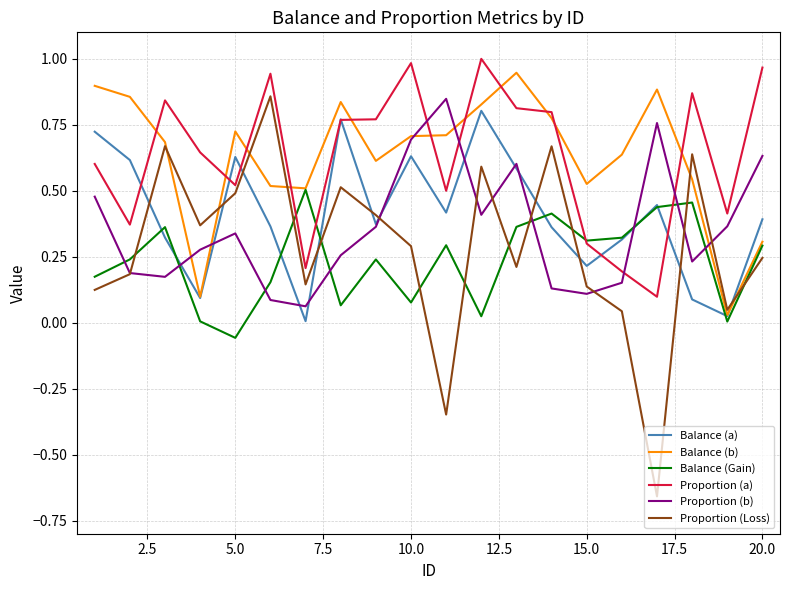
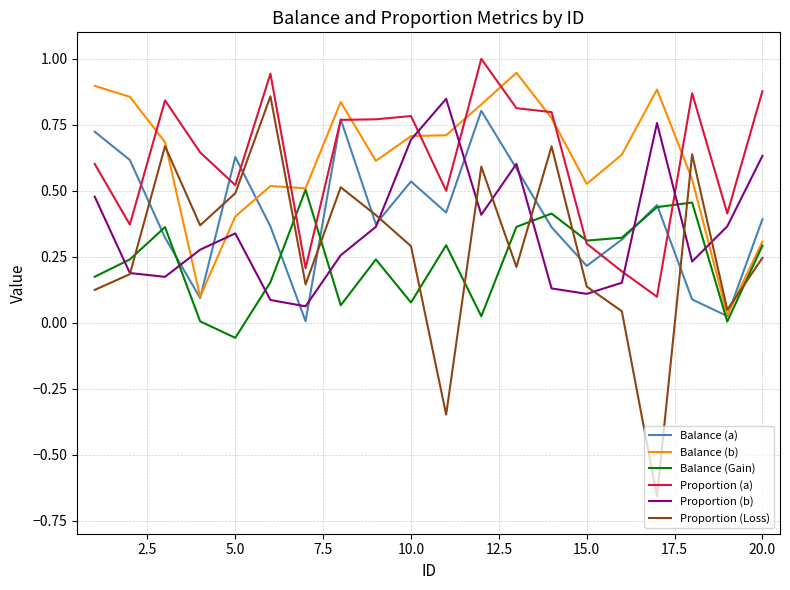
Balance (b), 5.0: 0.72 -> 0.40
Balance (a), 10.0: 0.63 -> 0.53
Proportion (a), 10.0: 0.98 -> 0.78
Proportion (a), 20.0: 0.97 -> 0.88
